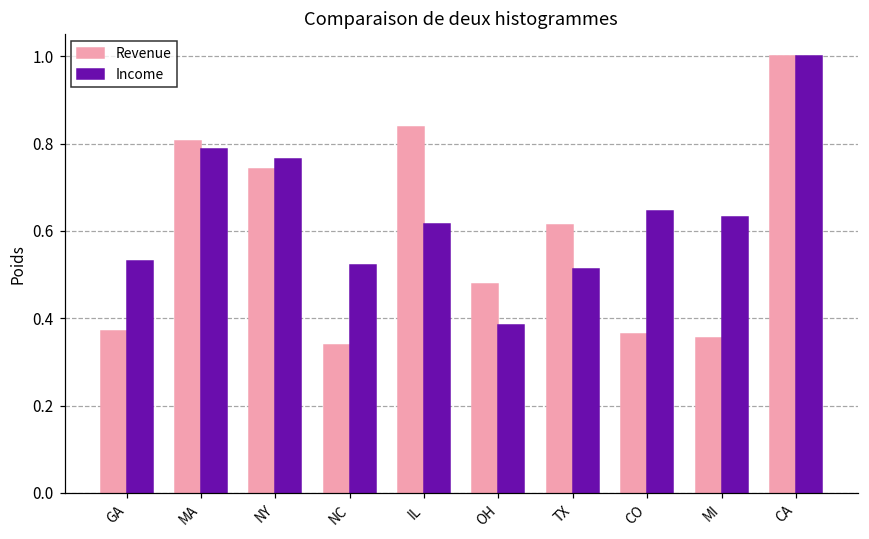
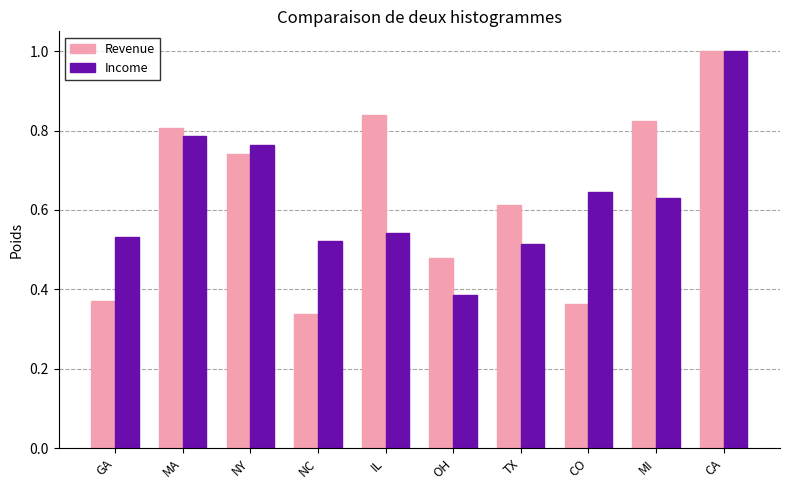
Income, IL: 0.61 -> 0.54
Revenue, MI: 0.35 -> 0.82
